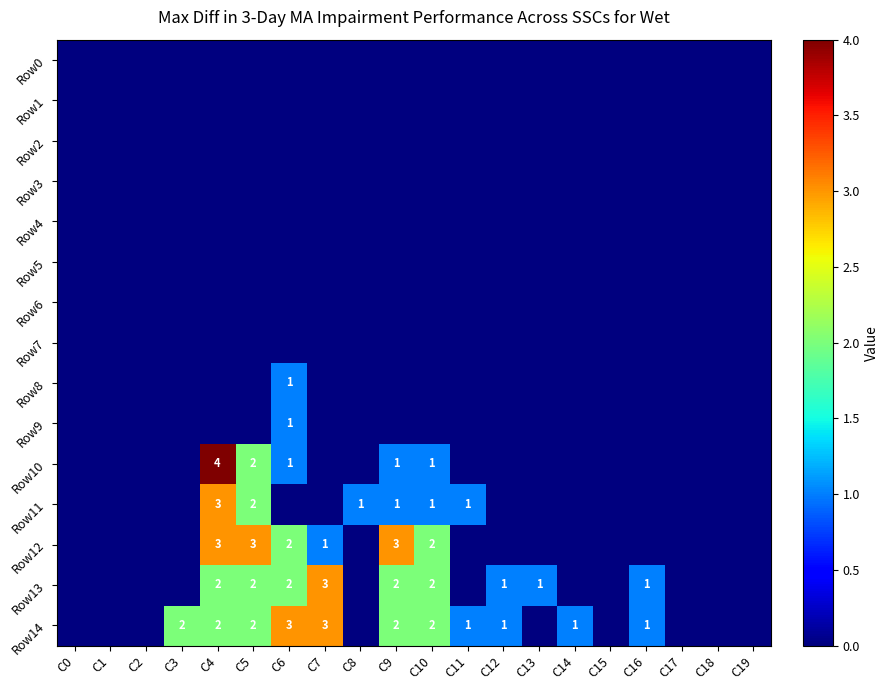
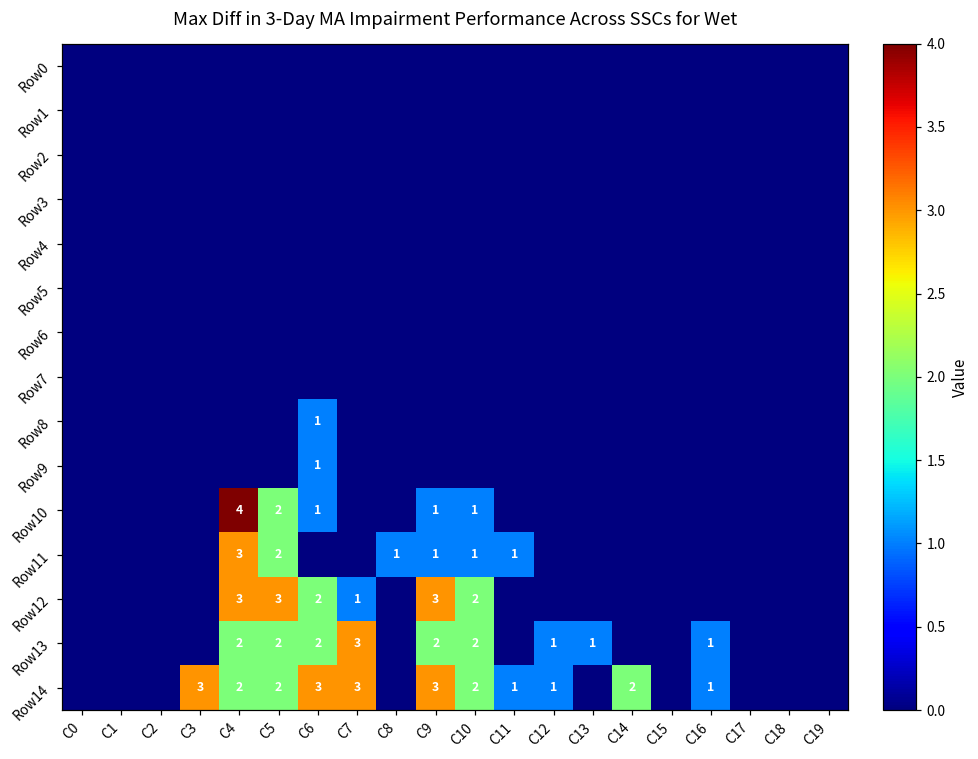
Row14, C3: 2 -> 3
Row14, C9: 2 -> 3
Row14, C14: 1 -> 2
